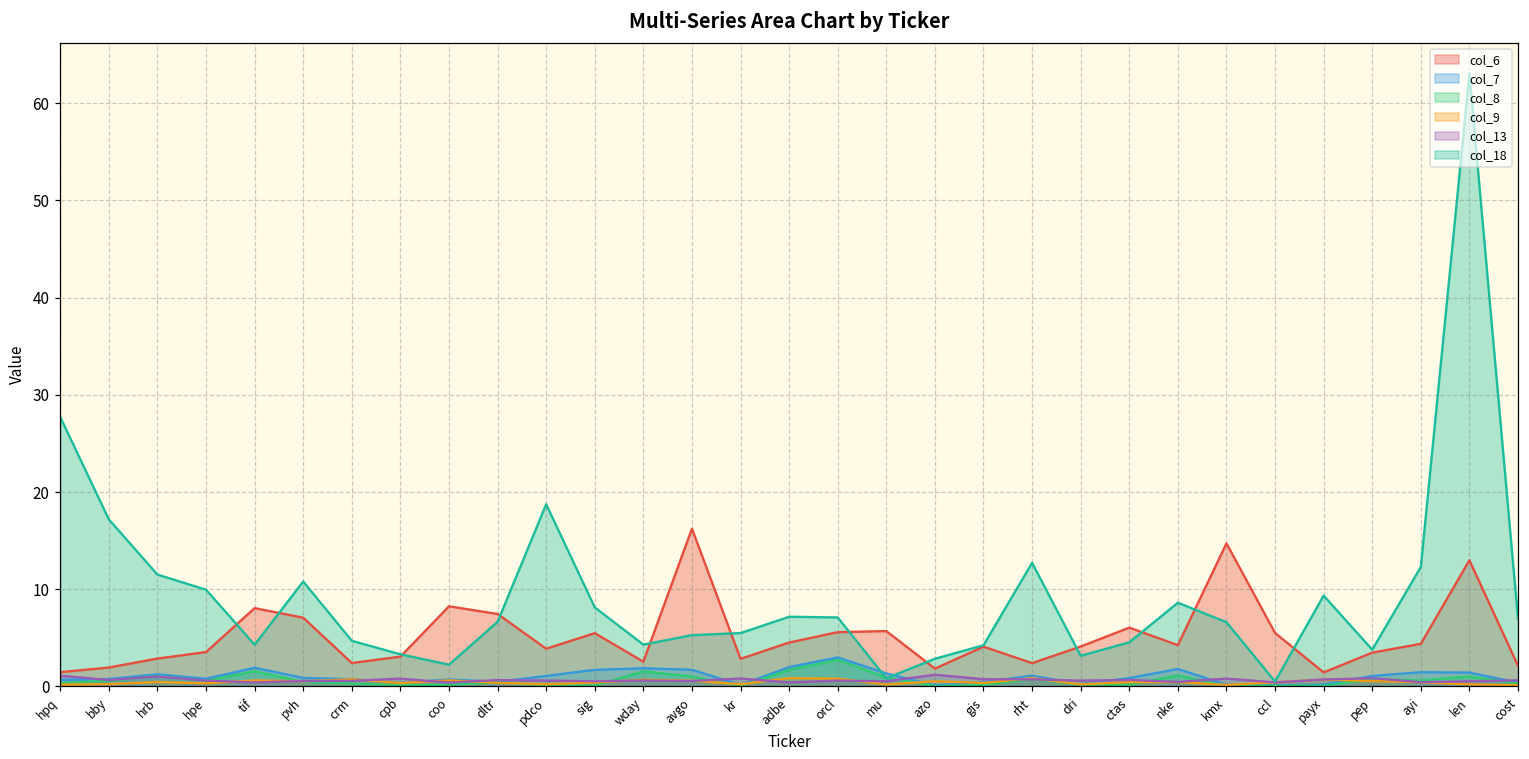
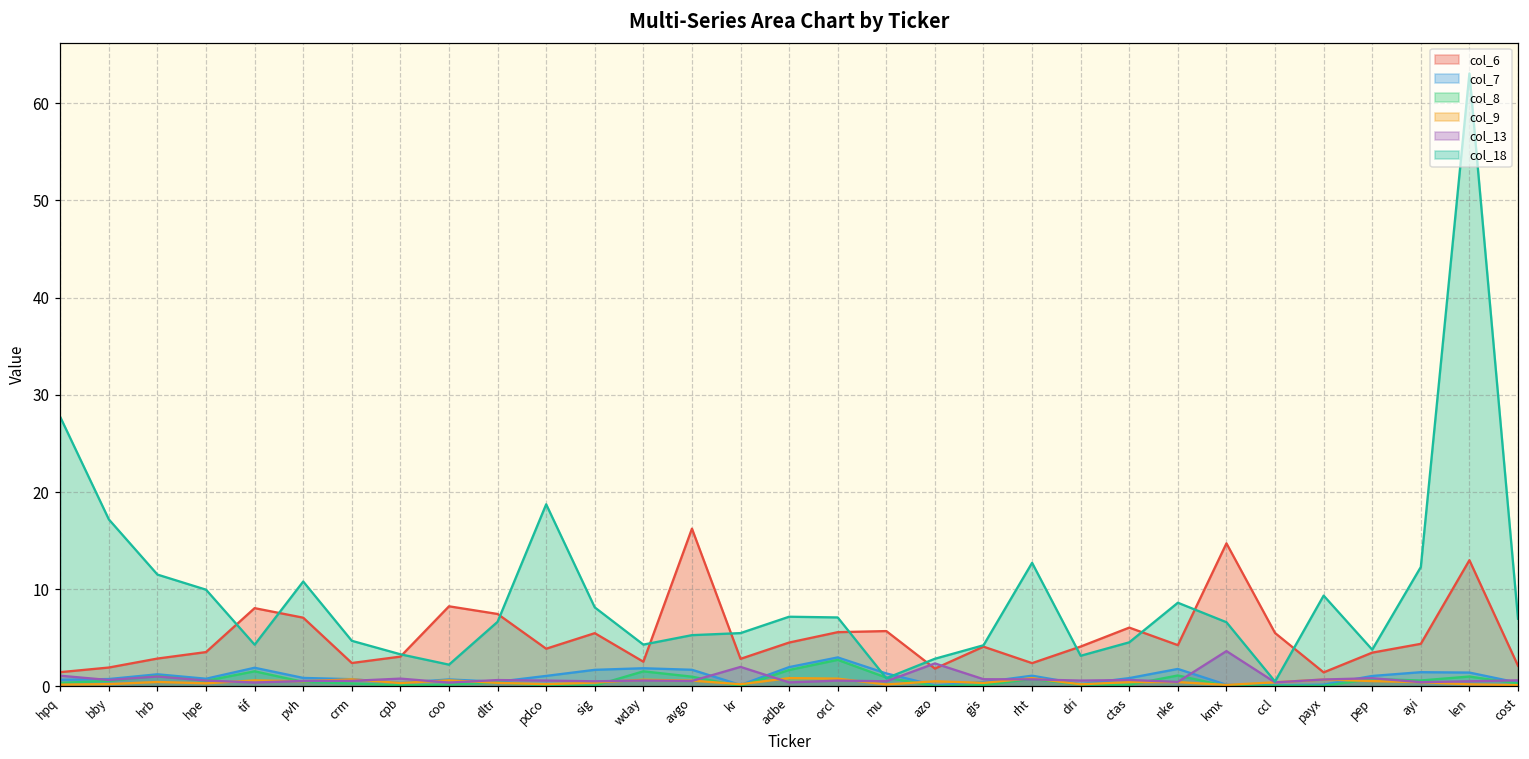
col_13, kr: 1 -> 2
col_13, azo: 1 -> 2
col_13, kmx: 1 -> 4
